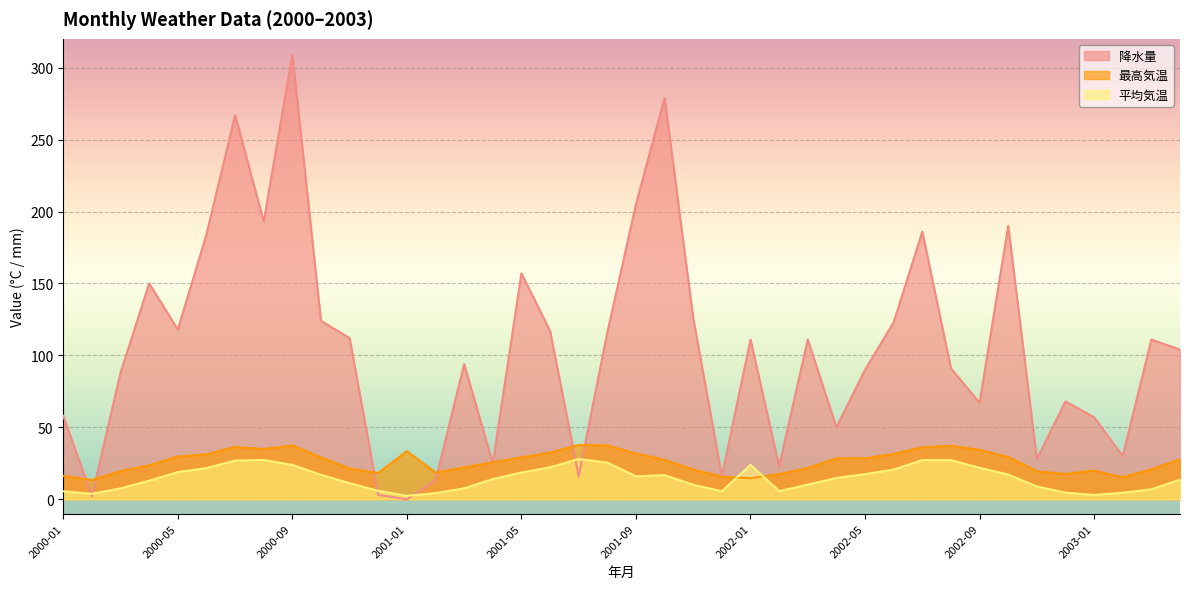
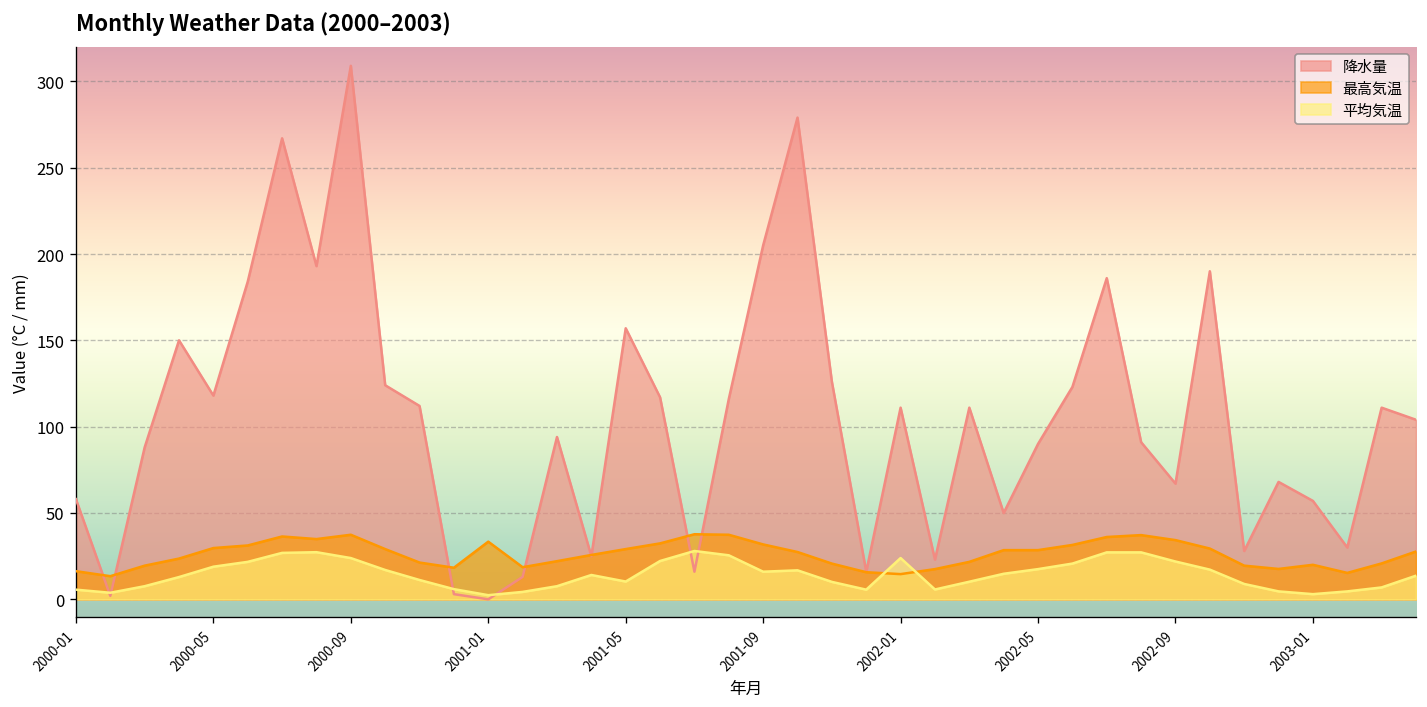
平均気温, 2001-05: 19 -> 10
